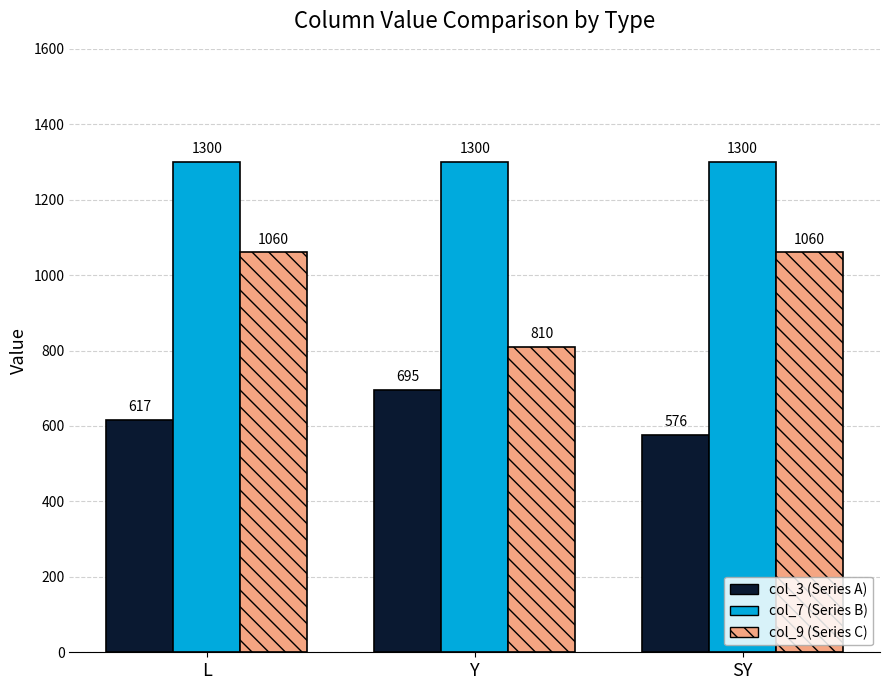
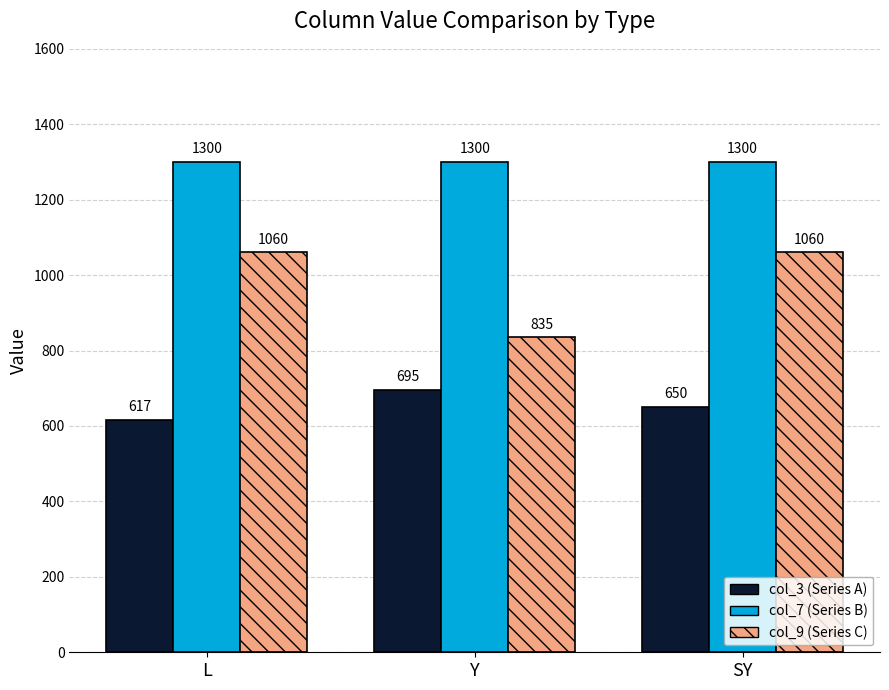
col_9 (Series C), Y: 810 -> 835
col_3 (Series A), SY: 576 -> 650
